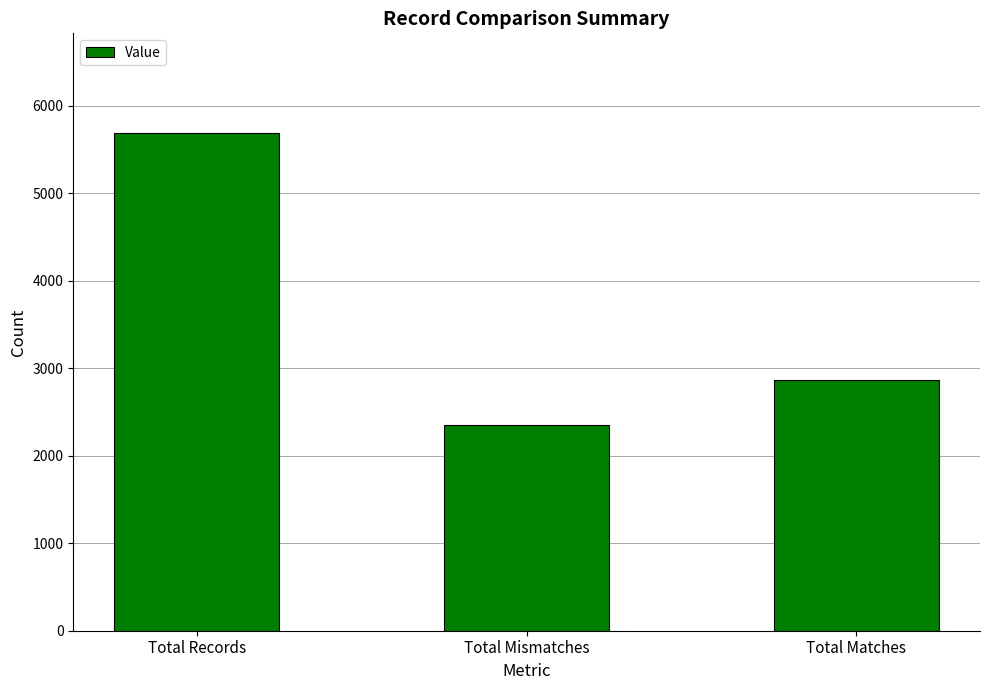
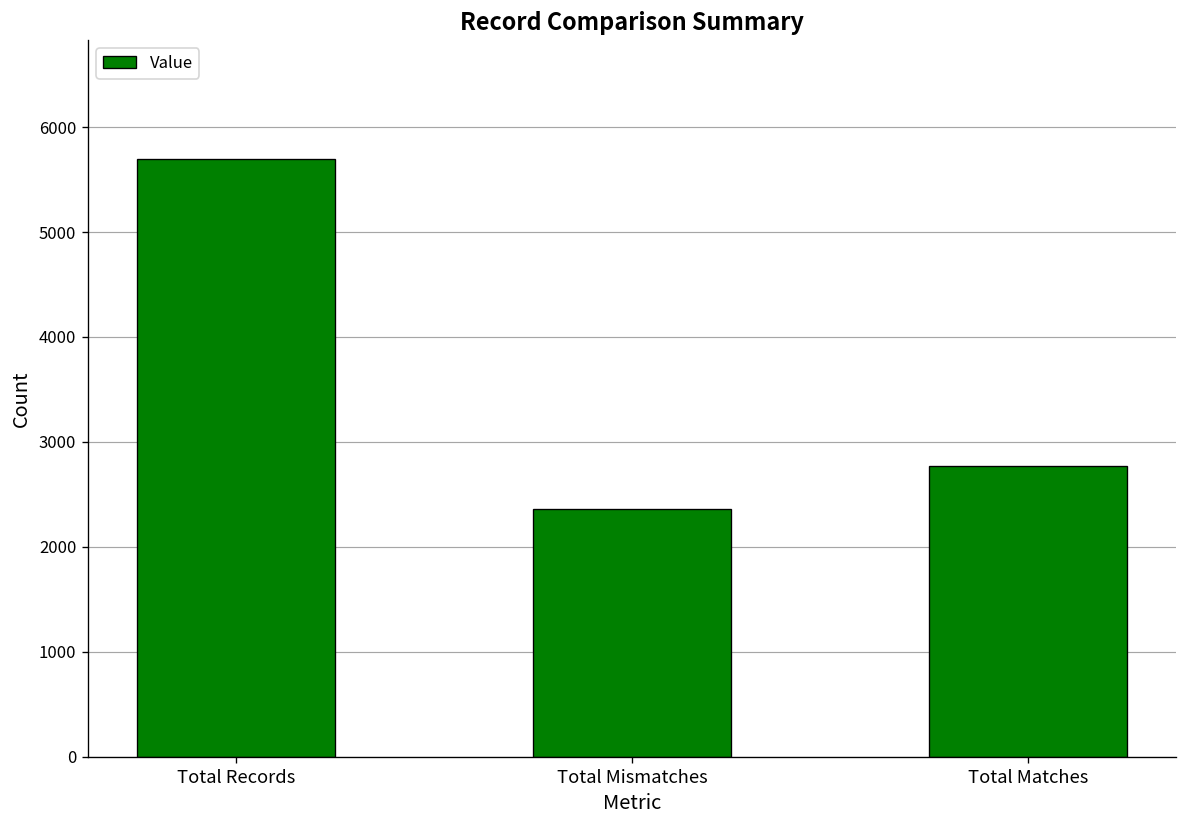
Total Matches: 2900 -> 2800
